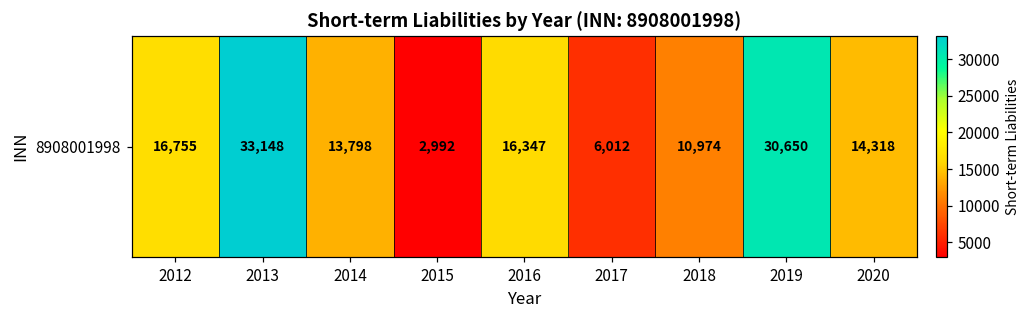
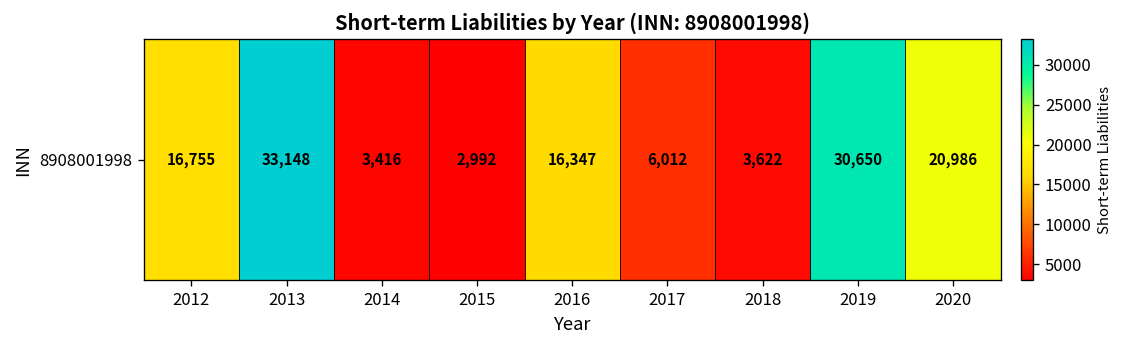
8908001998, 2014: 13,798 -> 3,416
8908001998, 2018: 10,974 -> 3,622
8908001998, 2020: 14,318 -> 20,986
